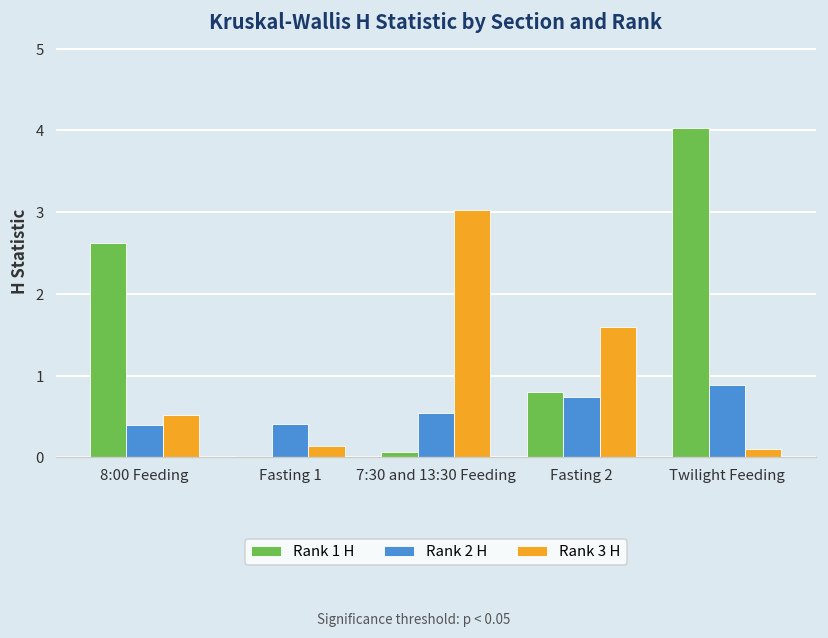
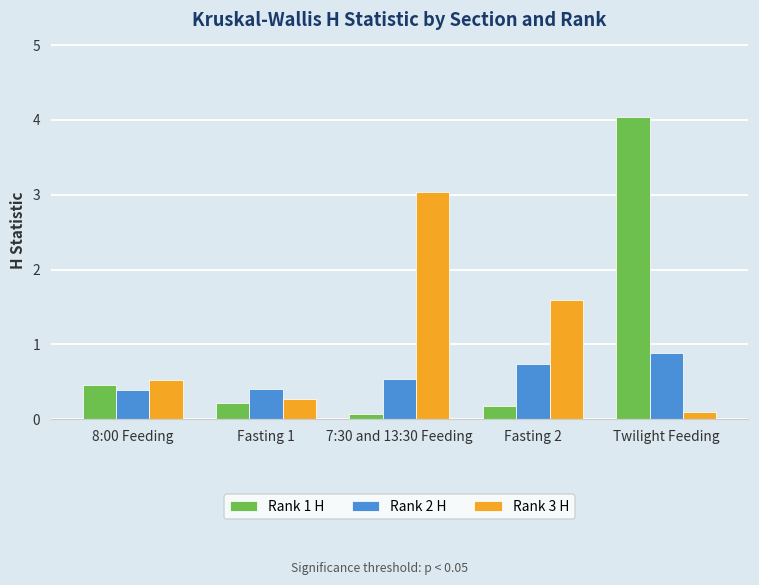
Rank 1 H, 8:00 Feeding: 2.6 -> 0.5
Rank 1 H, Fasting 1: 0.0 -> 0.2
Rank 3 H, Fasting 1: 0.1 -> 0.3
Rank 1 H, Fasting 2: 0.8 -> 0.2
